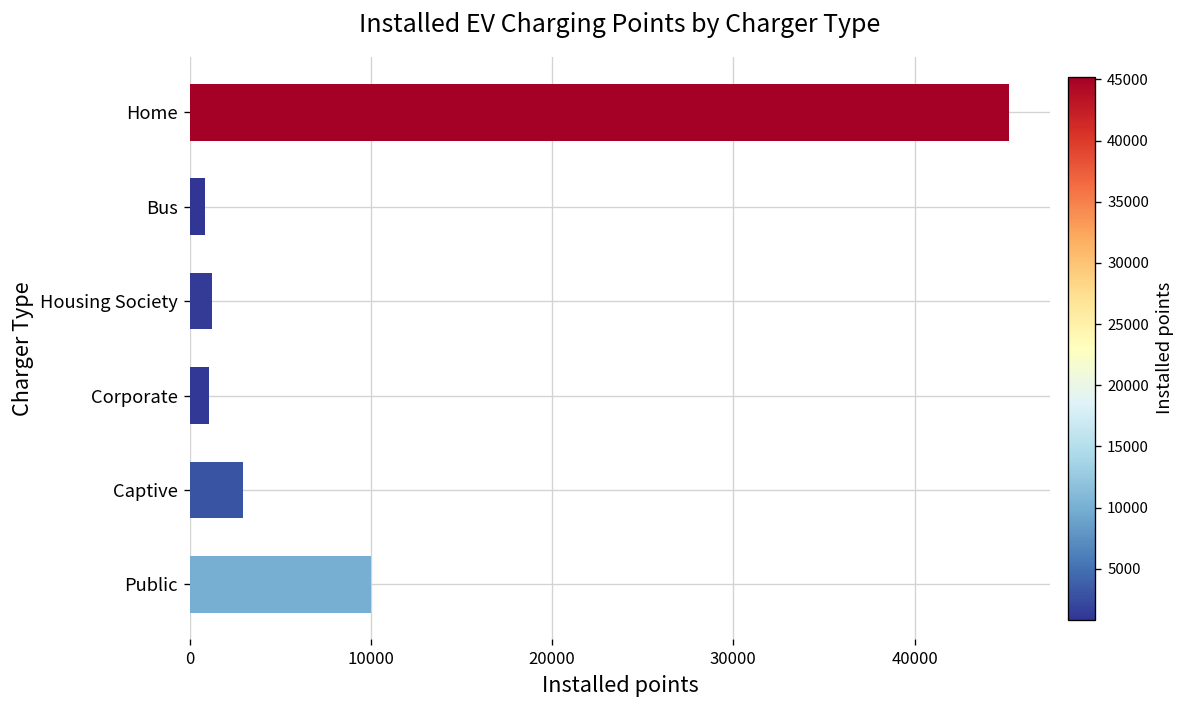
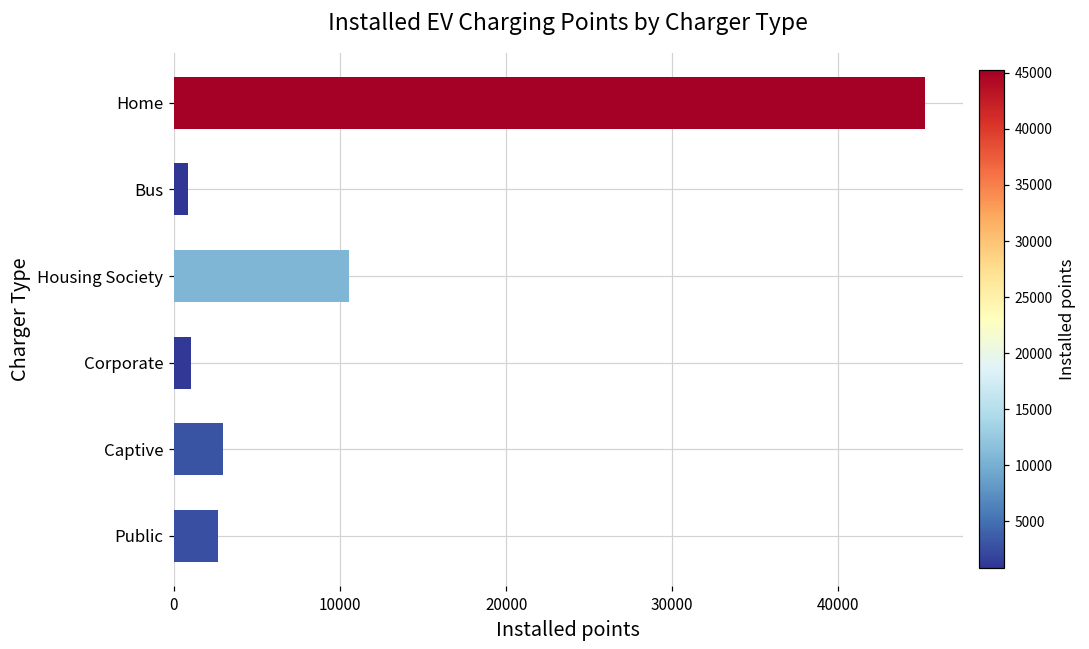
Housing Society: 1200 -> 10600
Public: 10000 -> 2700
